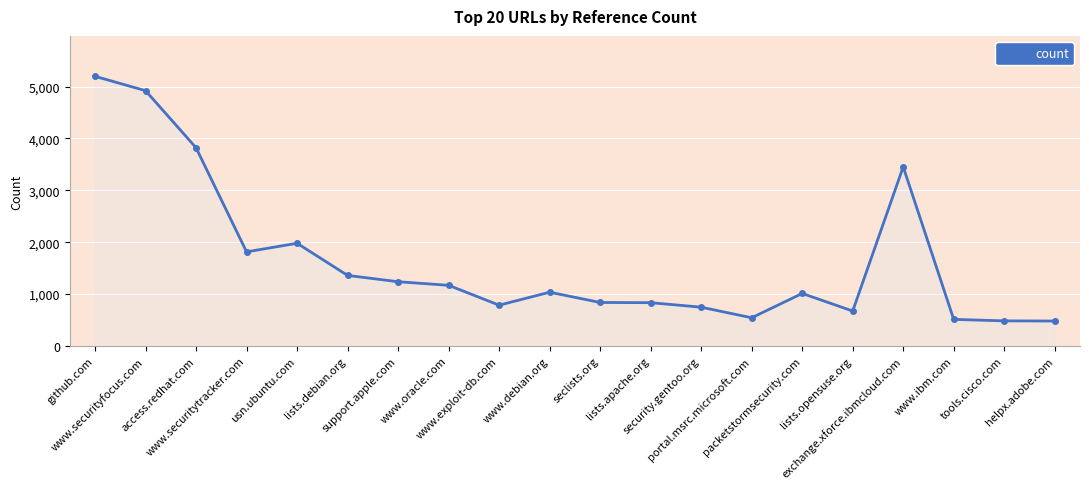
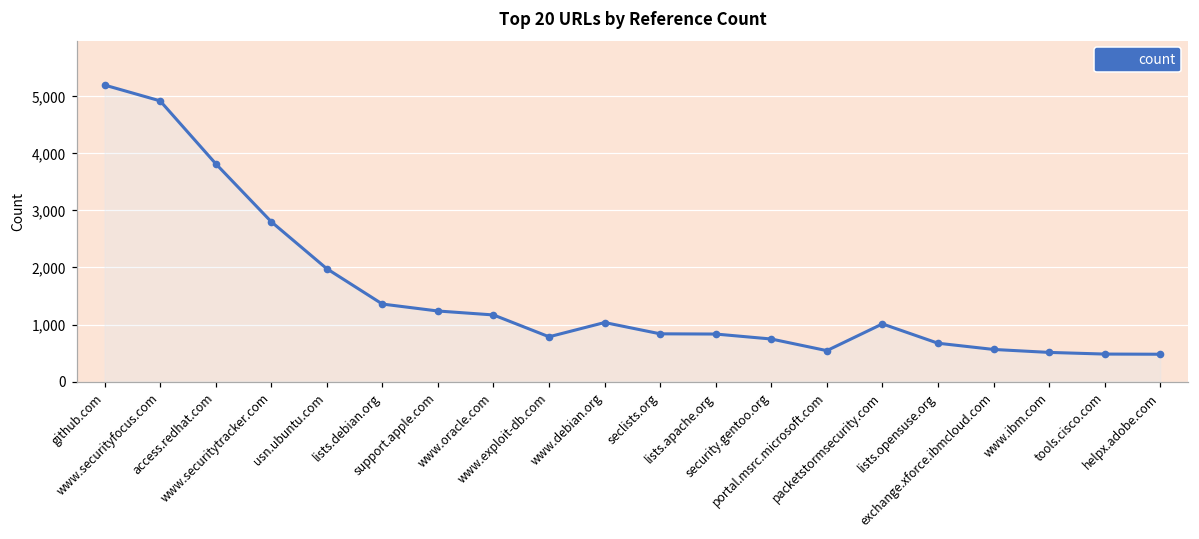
www.securitytracker.com: 1,800 -> 2,800
exchange.xforce.ibmcloud.com: 3,500 -> 600
